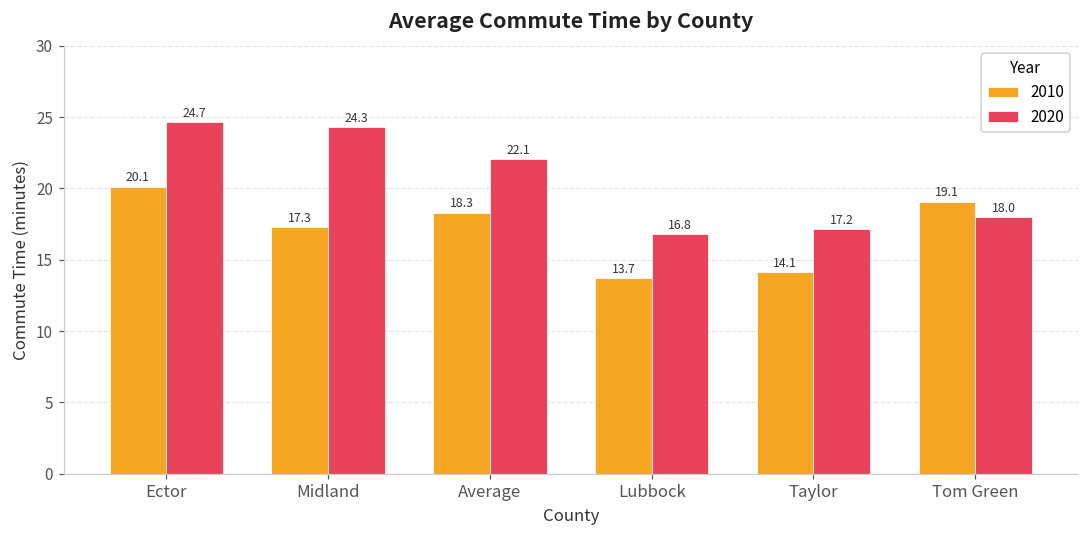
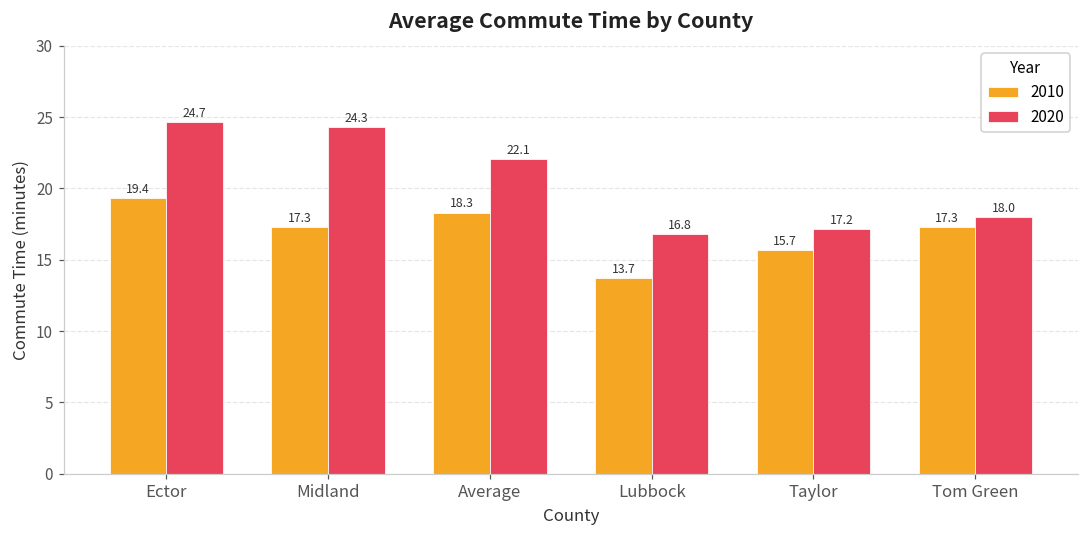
2010, Ector: 20.1 -> 19.4
2010, Taylor: 14.1 -> 15.7
2010, Tom Green: 19.1 -> 17.3
